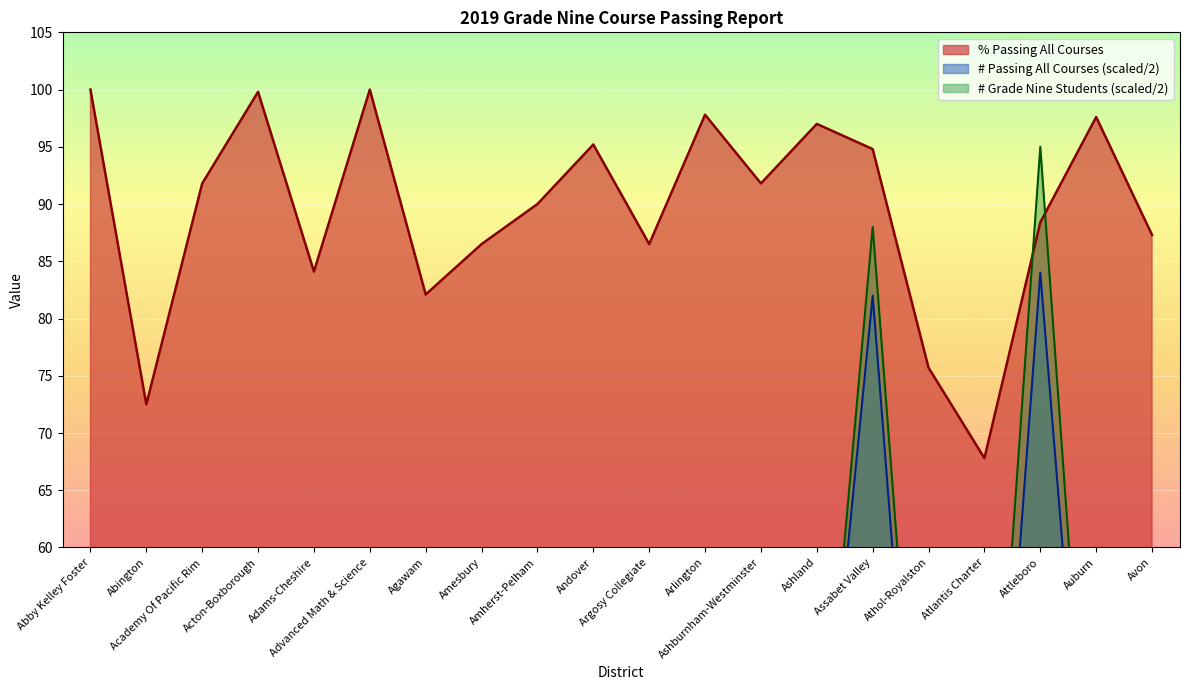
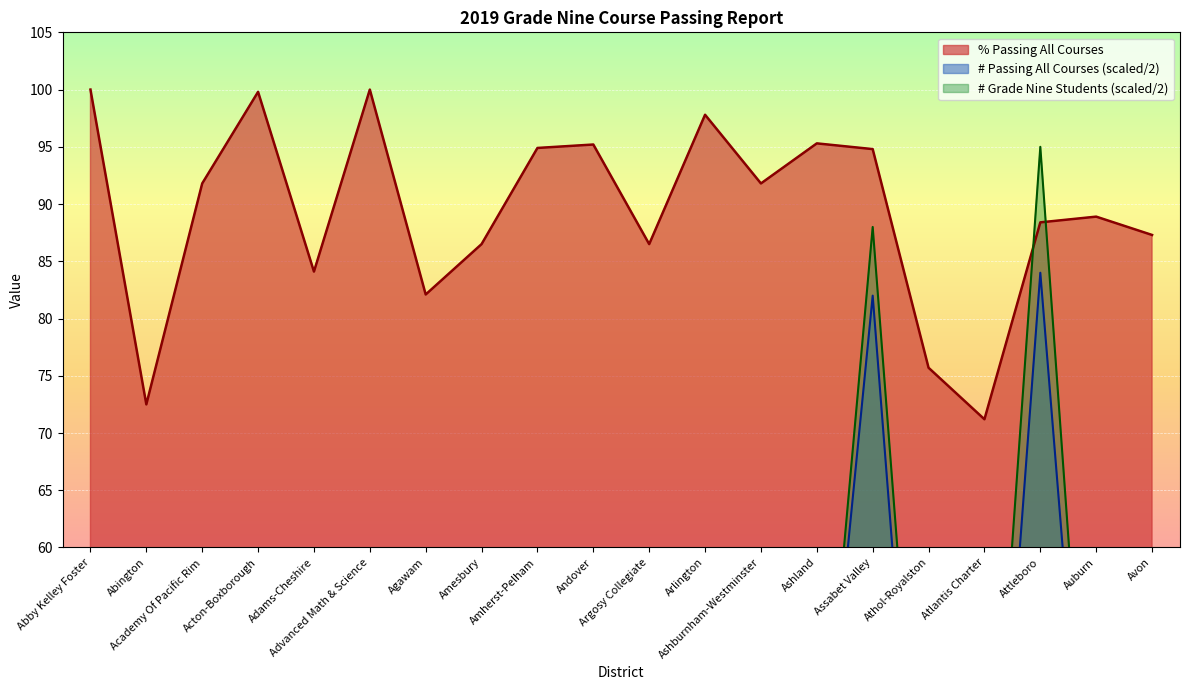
% Passing All Courses, Amherst-Pelham: 90.0 -> 94.9
% Passing All Courses, Ashland: 97.0 -> 95.3
% Passing All Courses, Atlantis Charter: 67.8 -> 71.2
% Passing All Courses, Auburn: 97.6 -> 88.9
